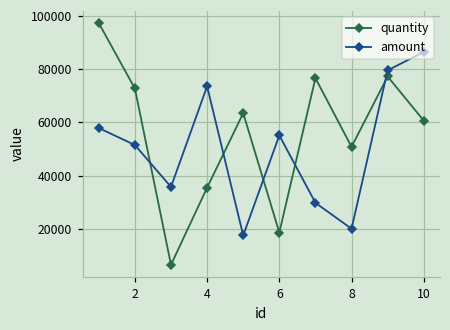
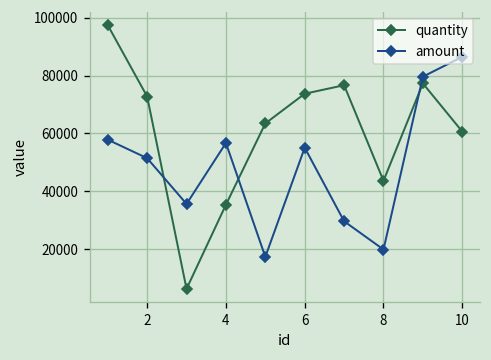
amount, 4: 74000 -> 57000
quantity, 6: 19000 -> 74000
quantity, 8: 51000 -> 44000
